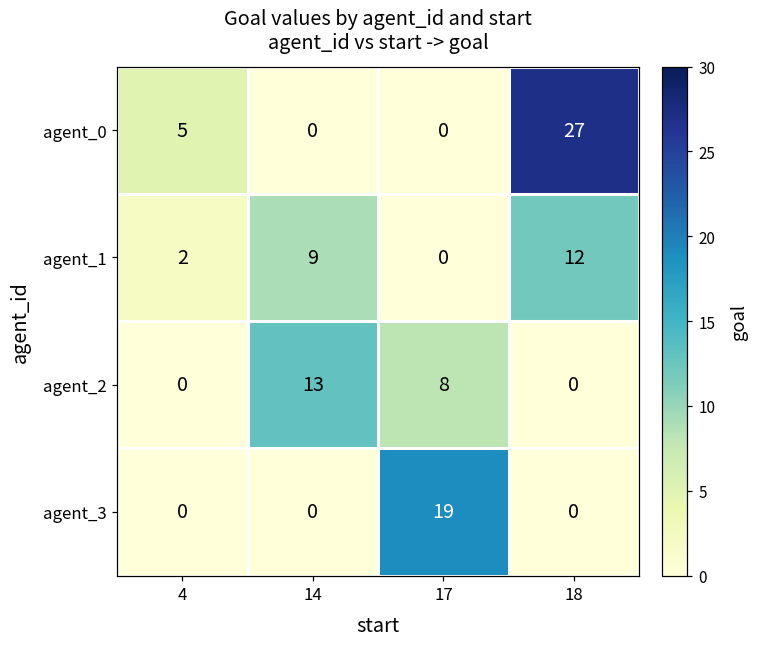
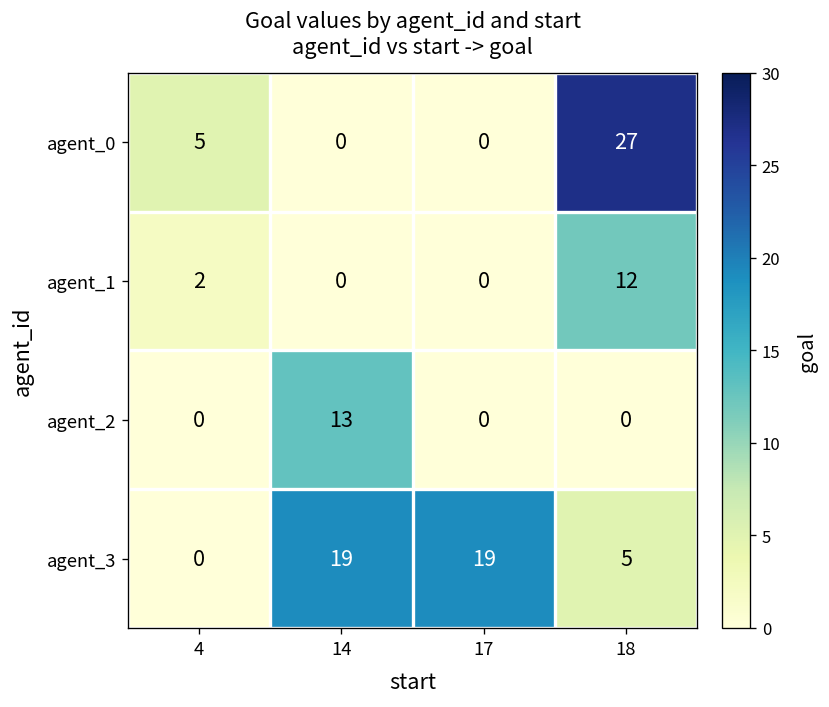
agent_1, 14: 9 -> 0
agent_2, 17: 8 -> 0
agent_3, 14: 0 -> 19
agent_3, 18: 0 -> 5
